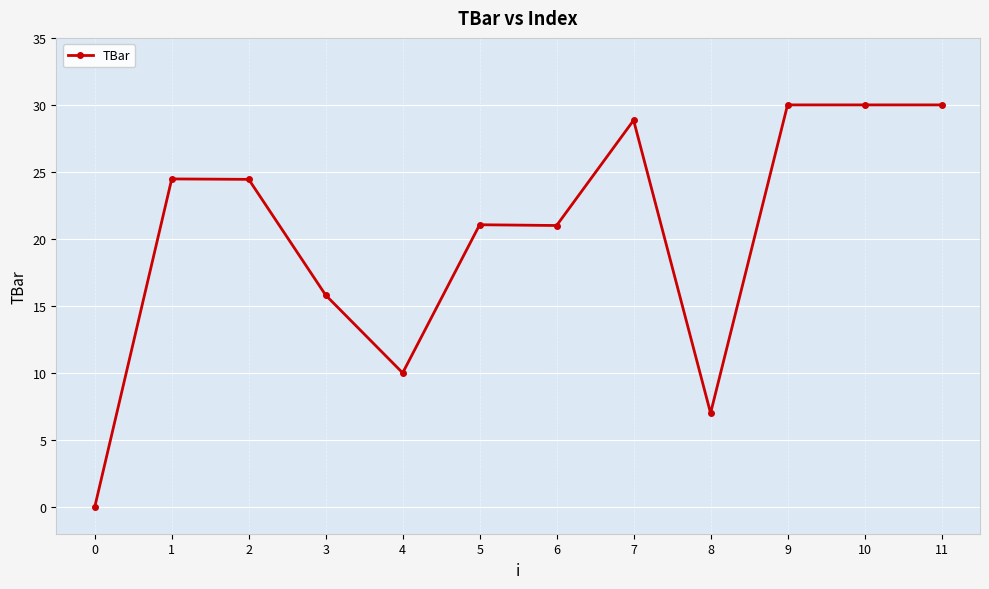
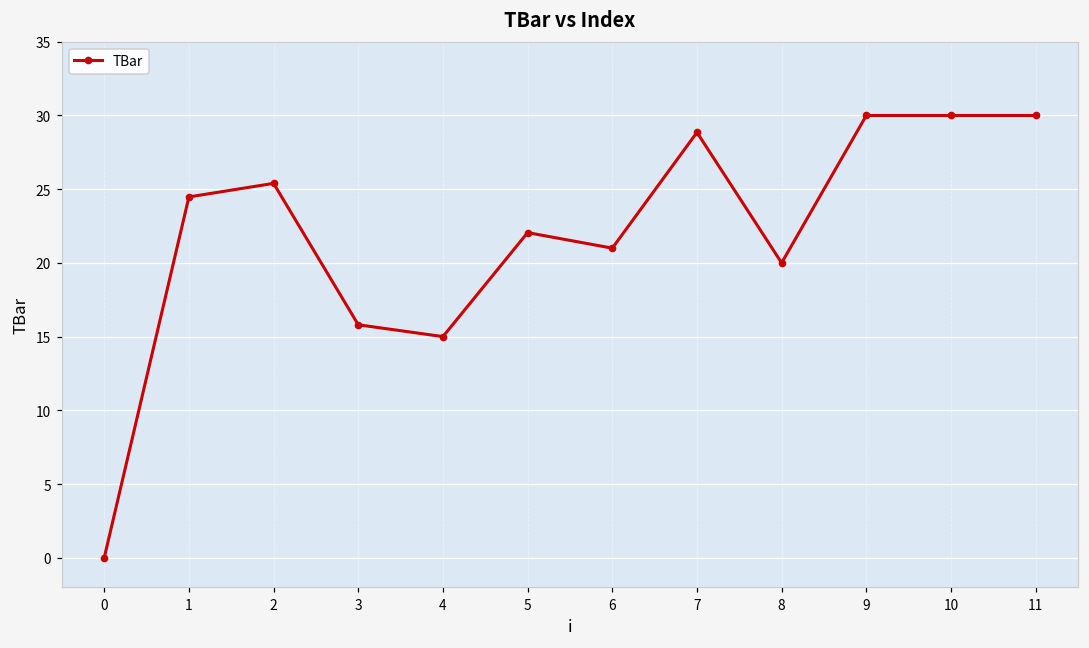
2: 24.4 -> 25.4
4: 10 -> 15
5: 21.1 -> 22.1
8: 7 -> 20
